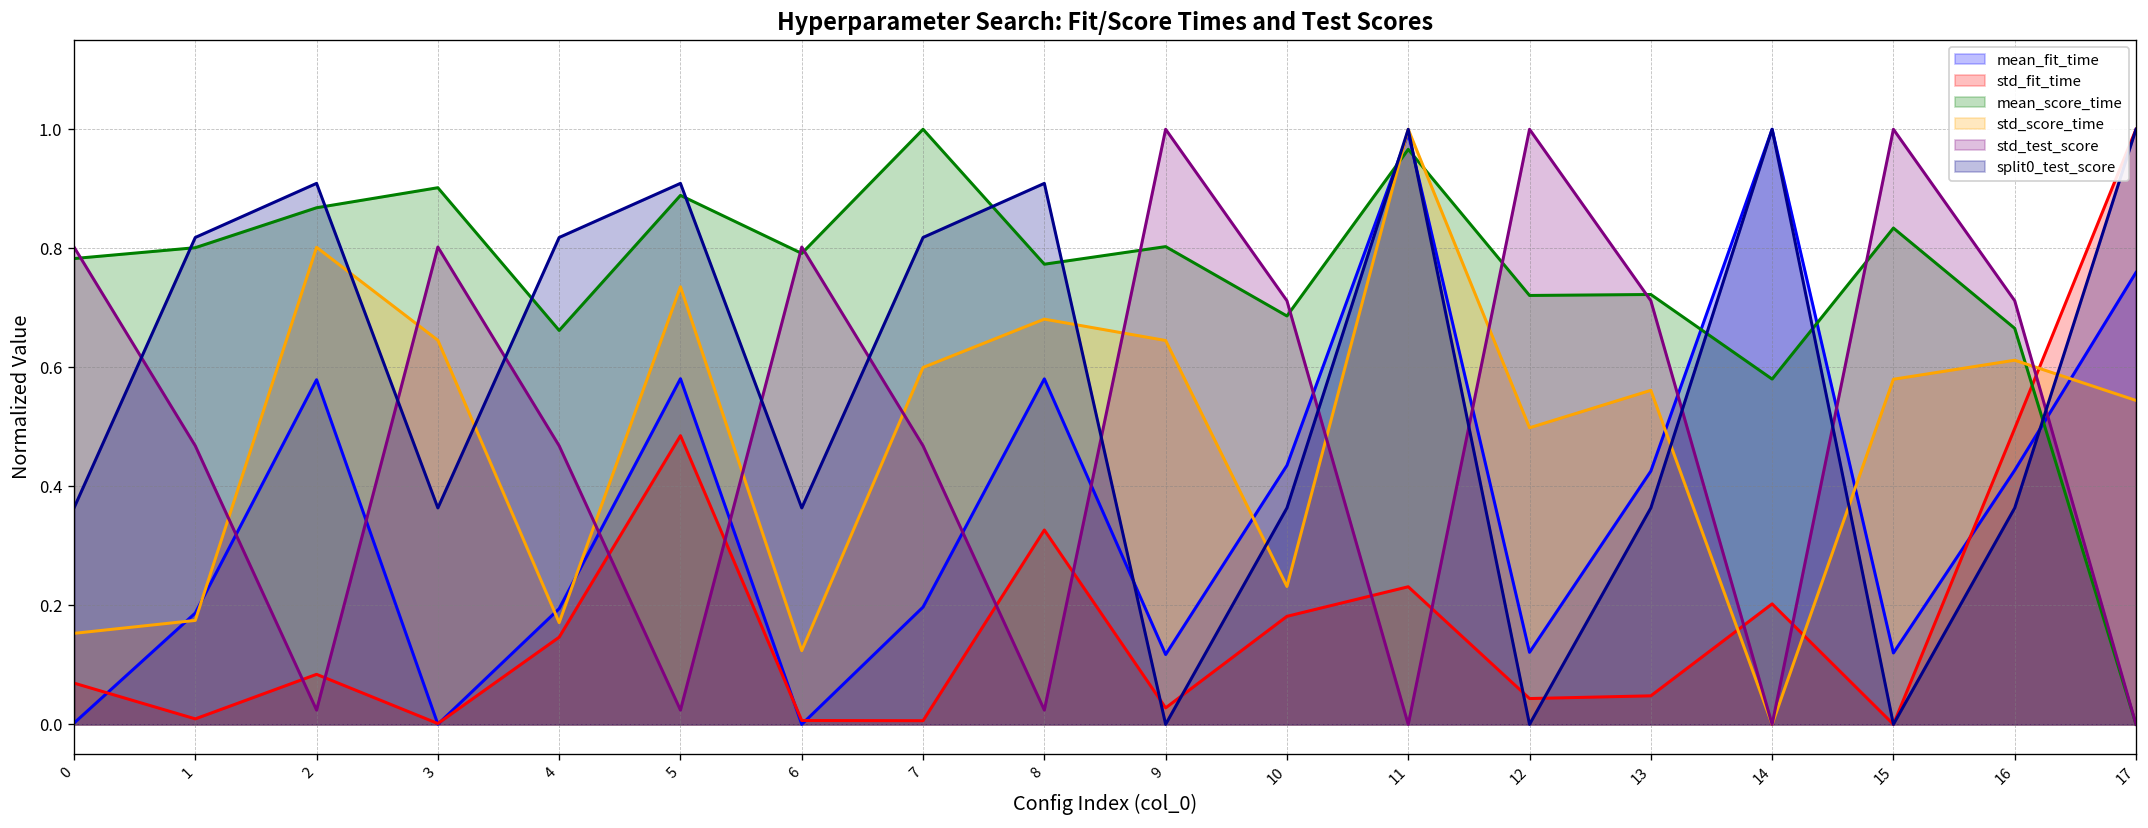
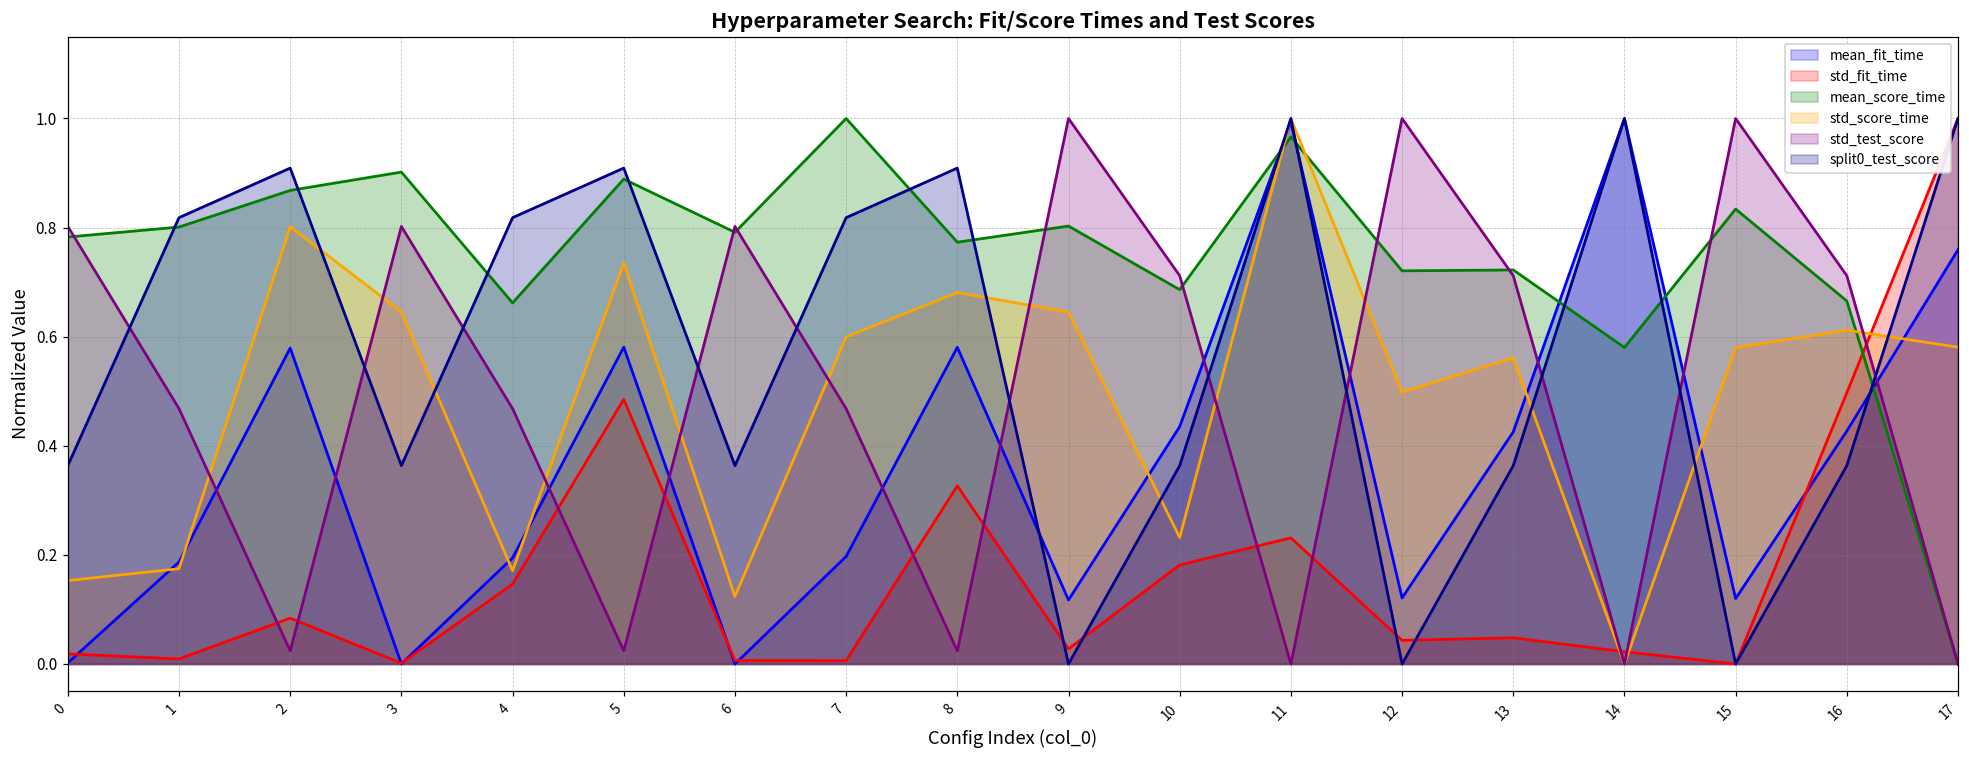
std_fit_time, 0: 0.07 -> 0.02
std_fit_time, 14: 0.20 -> 0.02
std_score_time, 17: 0.54 -> 0.58
